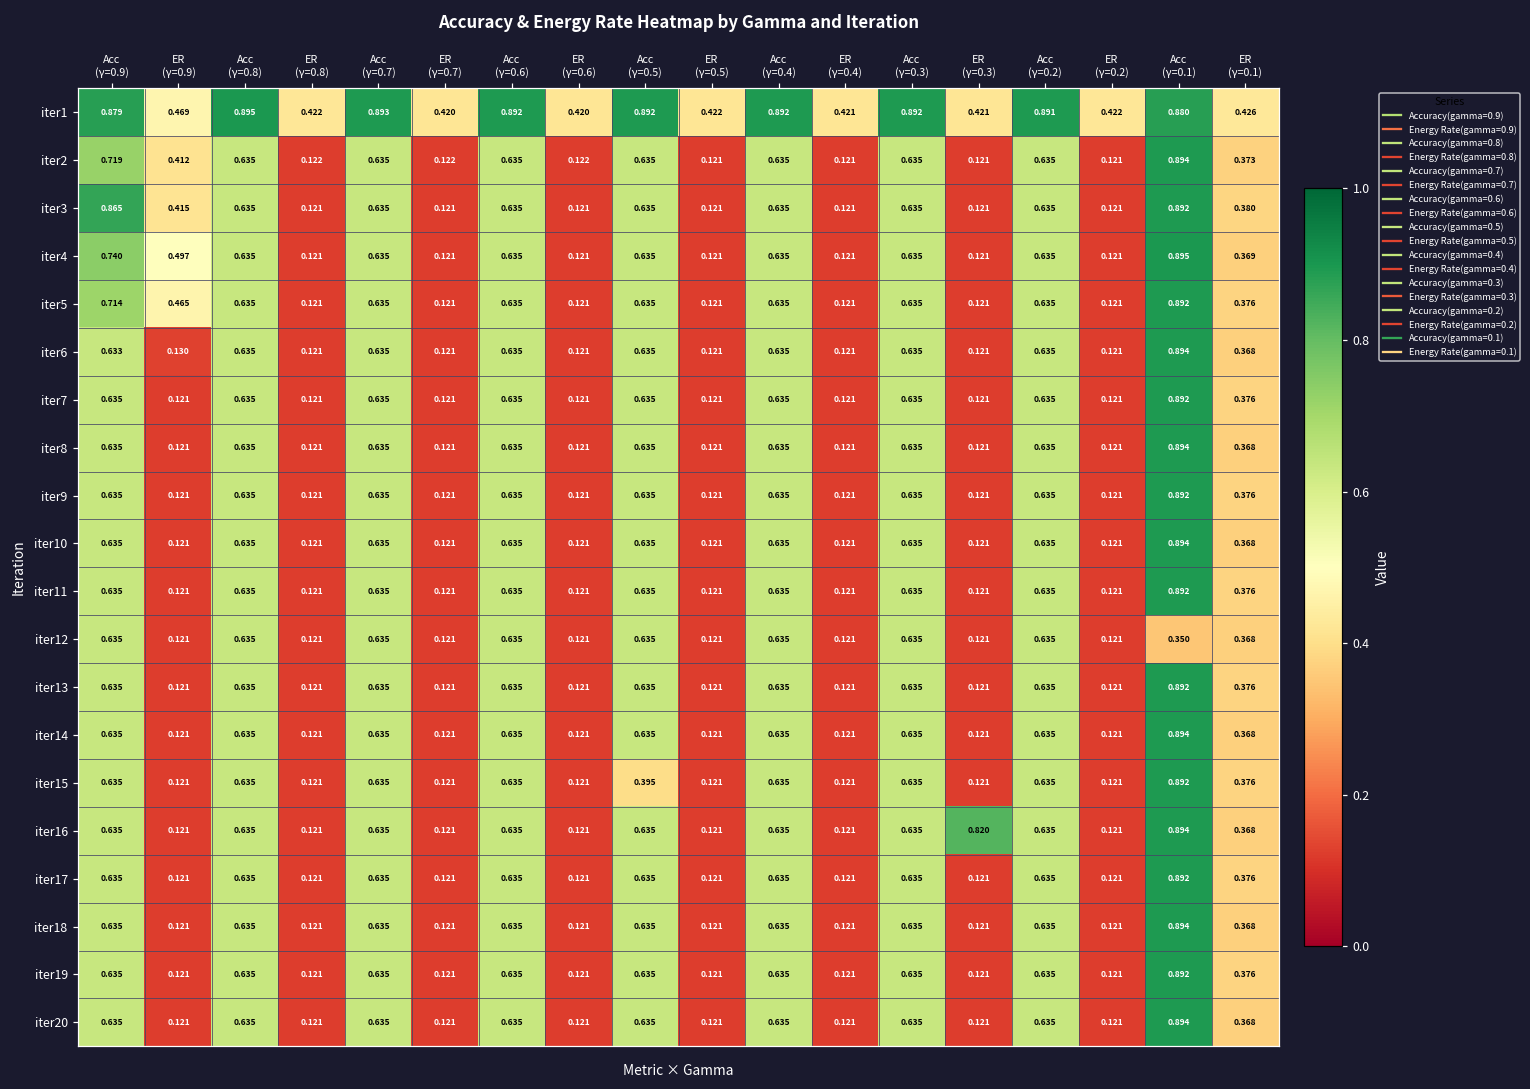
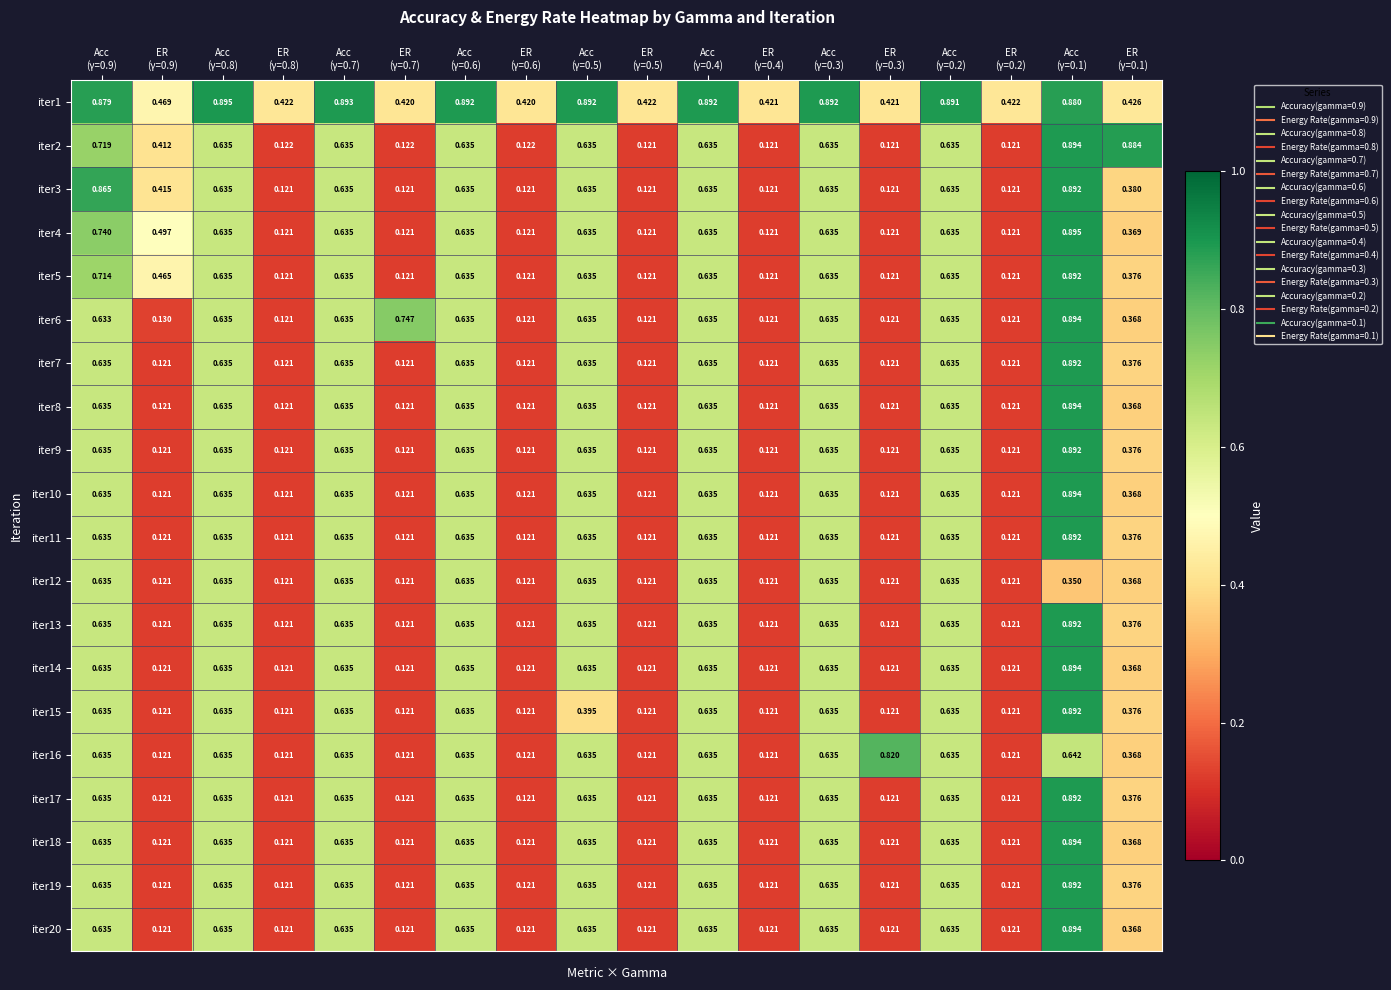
iter2, ER (γ=0.1): 0.373 -> 0.884
iter6, ER (γ=0.7): 0.121 -> 0.747
iter16, Acc (γ=0.1): 0.894 -> 0.642
